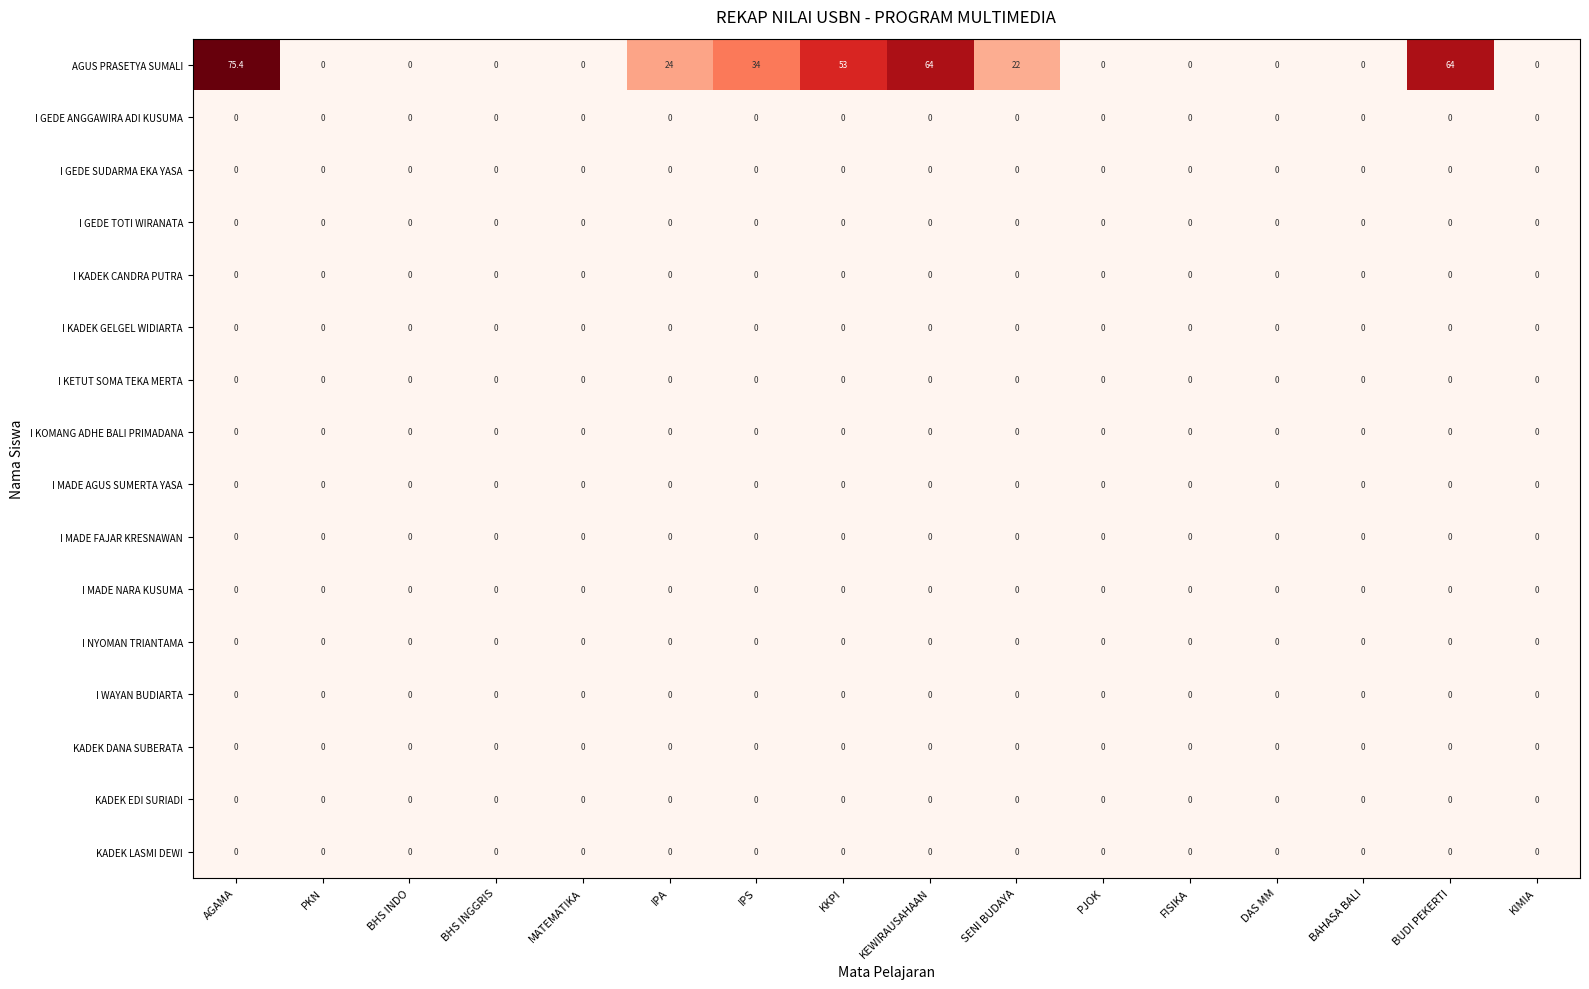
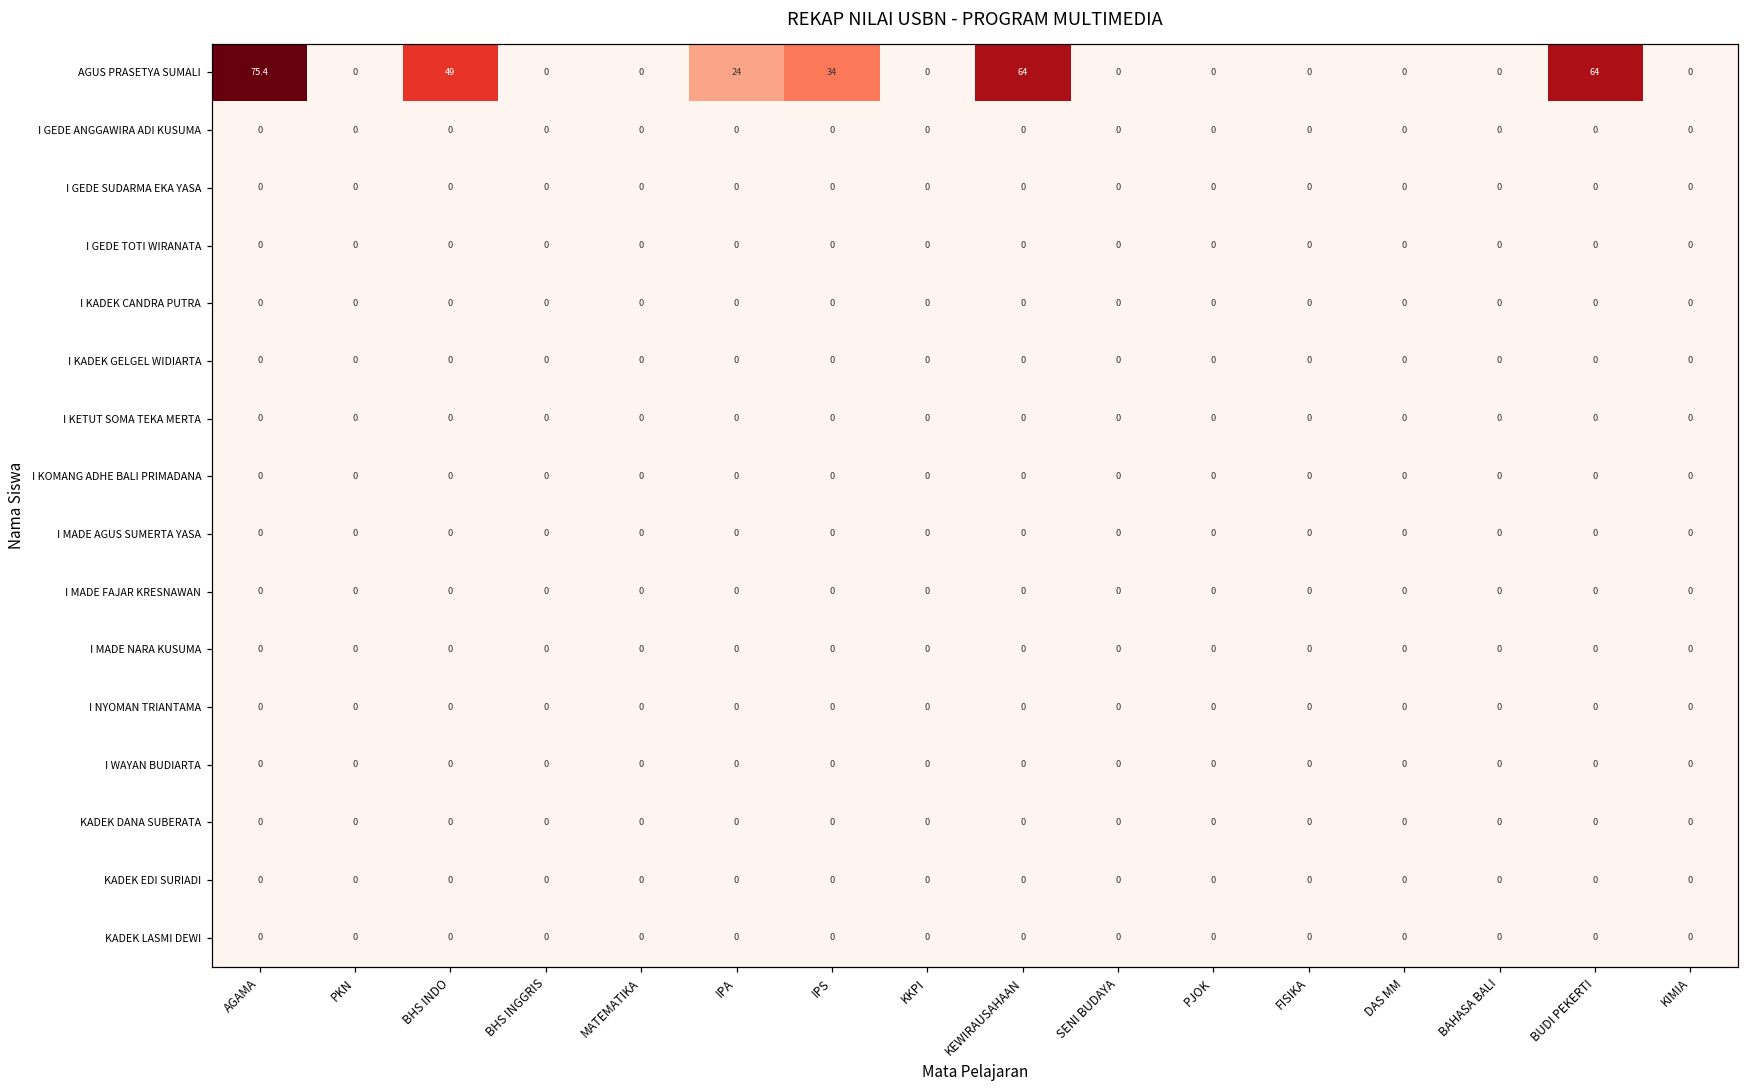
AGUS PRASETYA SUMALI, BHS INDO: 0 -> 49
AGUS PRASETYA SUMALI, KKPI: 53 -> 0
AGUS PRASETYA SUMALI, SENI BUDAYA: 22 -> 0
